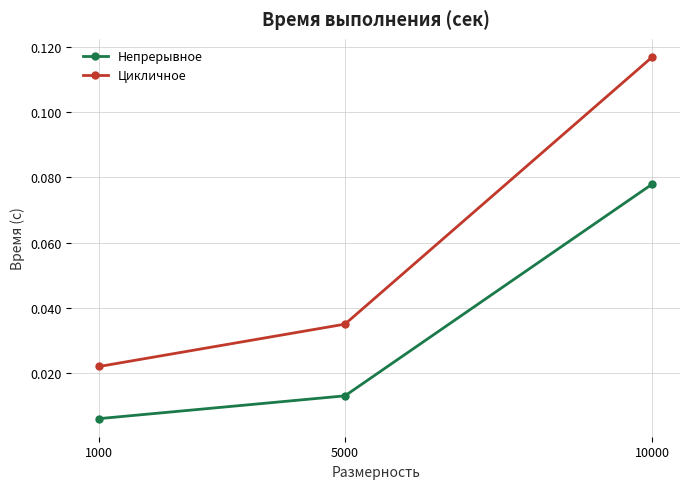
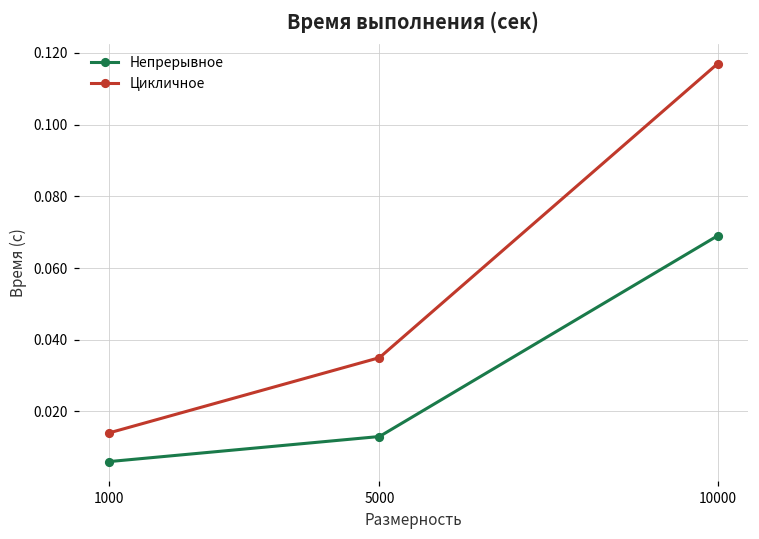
Цикличное, 1000: 0.022 -> 0.014
Непрерывное, 10000: 0.078 -> 0.069
